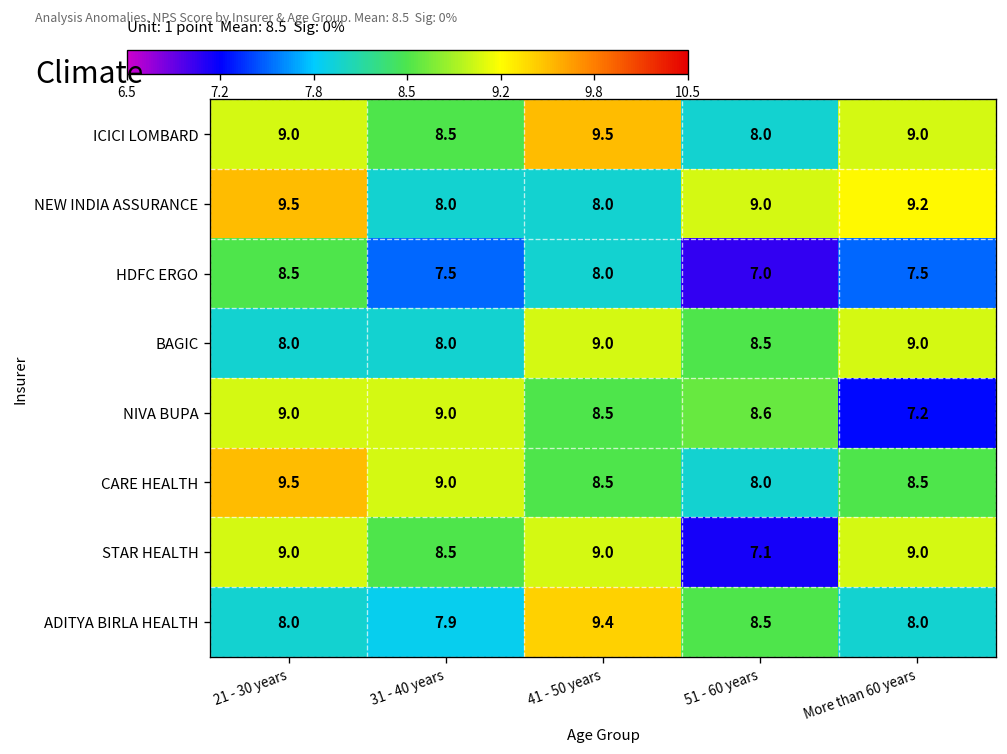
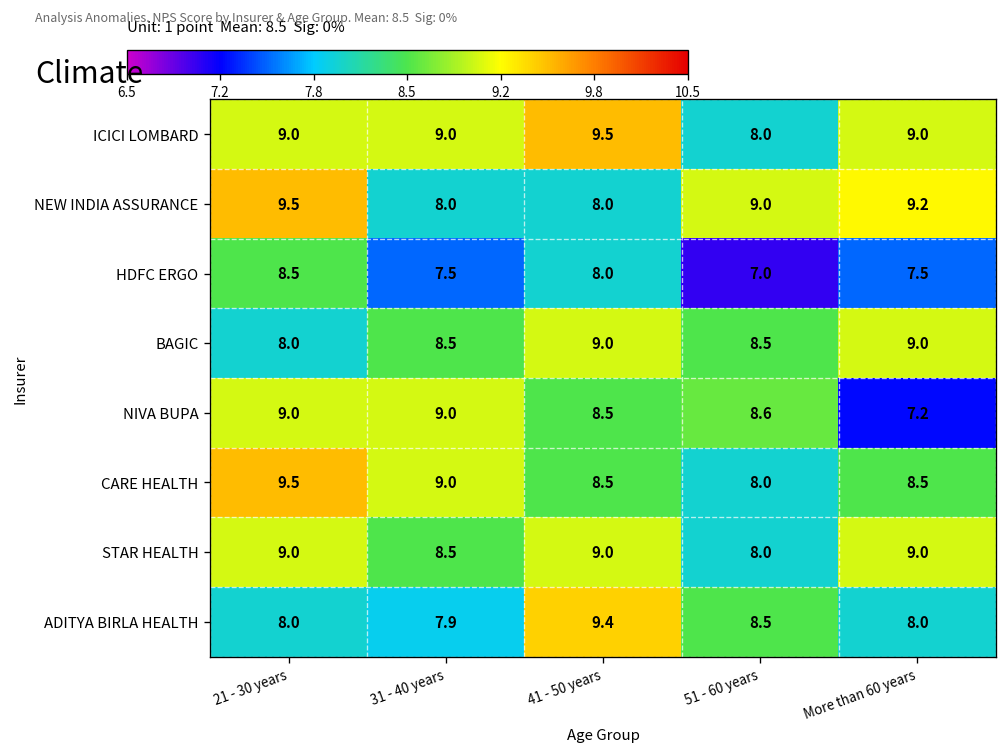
ICICI LOMBARD, 31 - 40 years: 8.5 -> 9.0
BAGIC, 31 - 40 years: 8.0 -> 8.5
STAR HEALTH, 51 - 60 years: 7.1 -> 8.0
